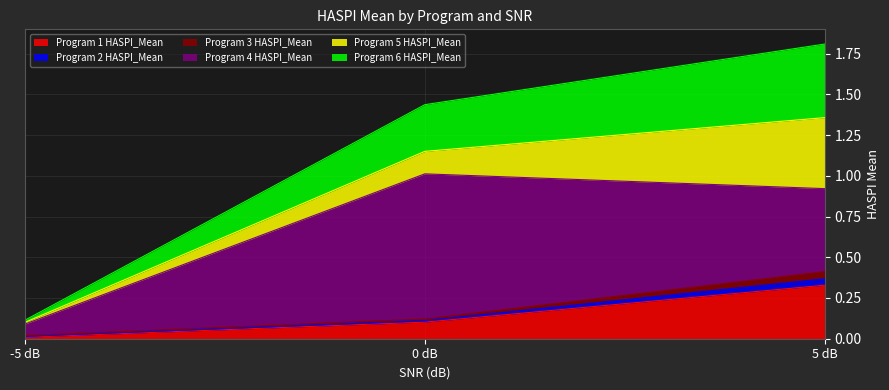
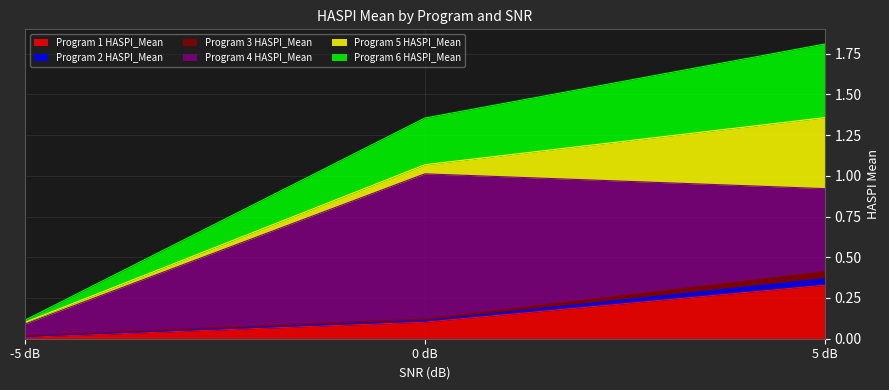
Program 5 HASPI_Mean, 0 dB: 0.14 -> 0.06
